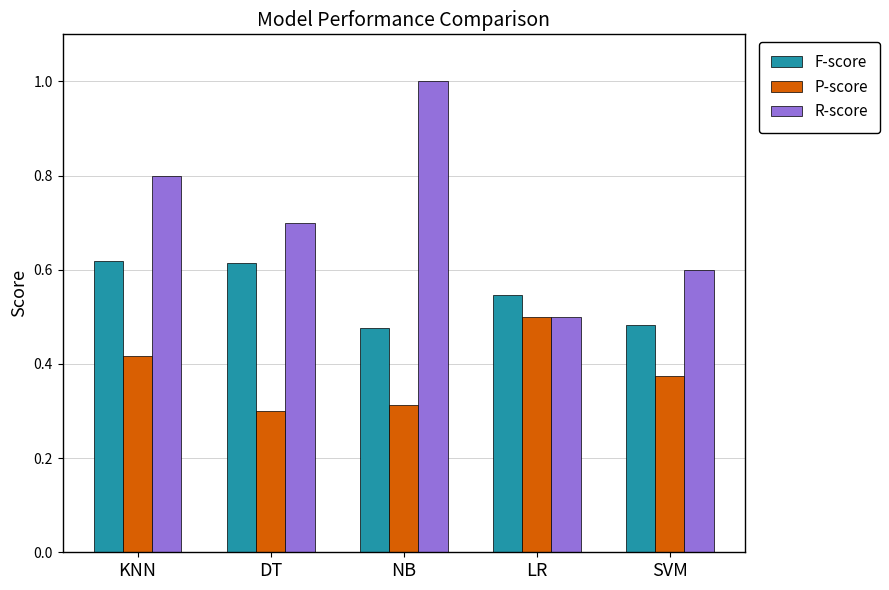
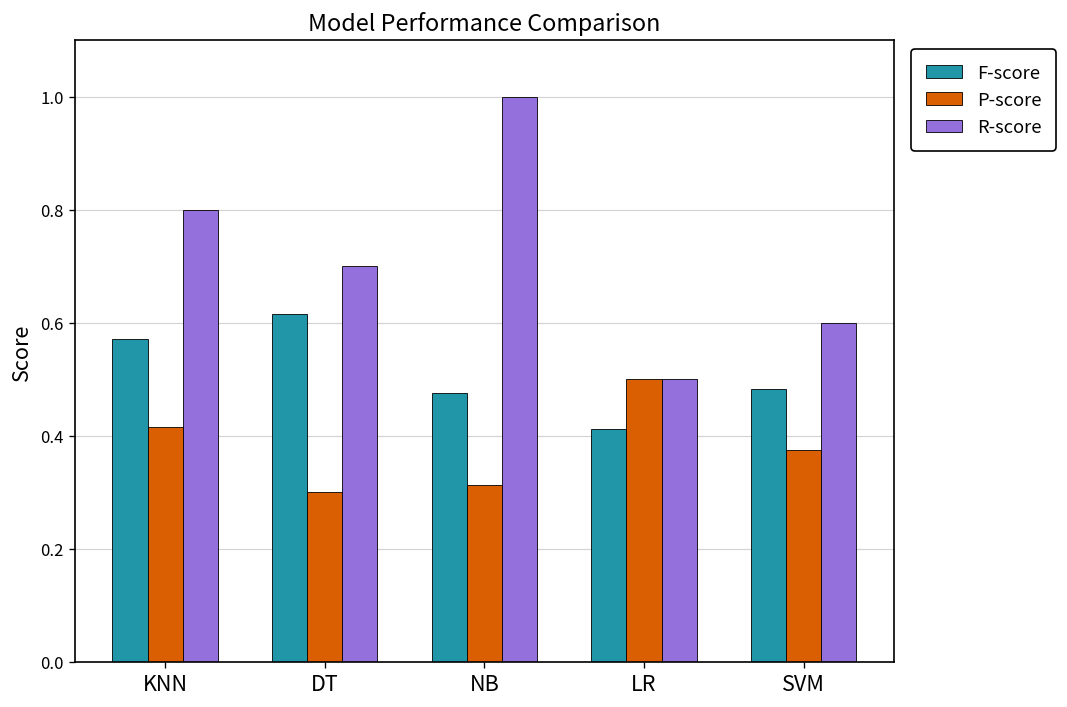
F-score, KNN: 0.62 -> 0.57
F-score, LR: 0.55 -> 0.41
